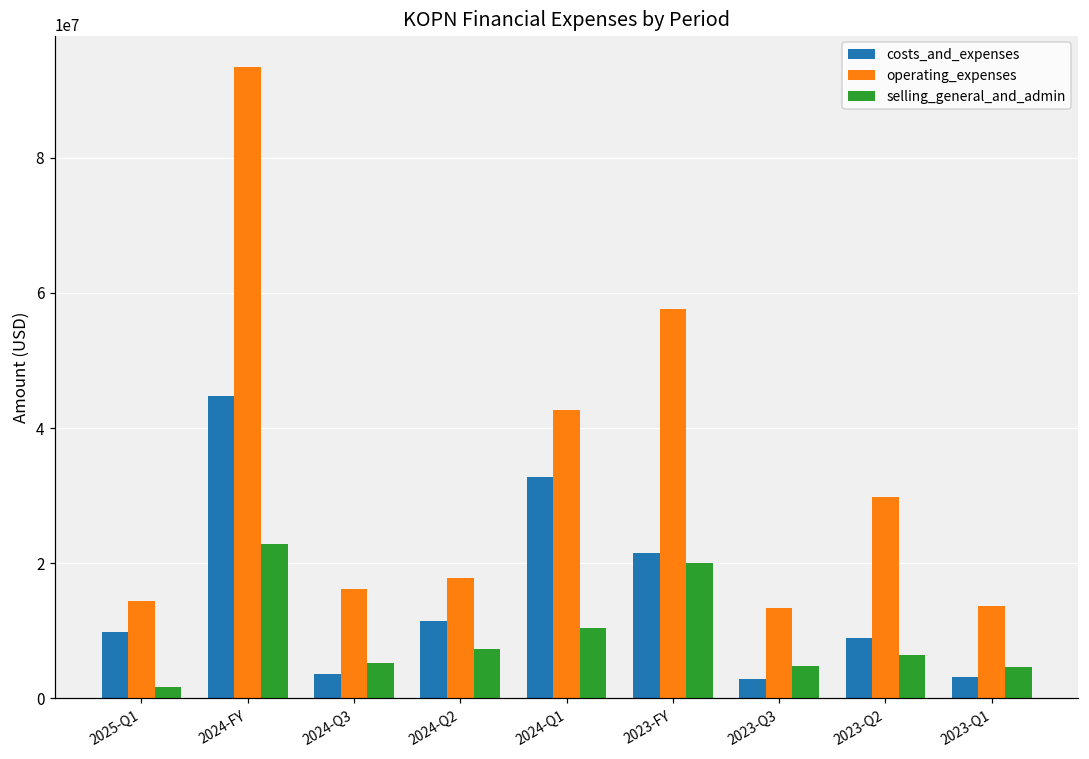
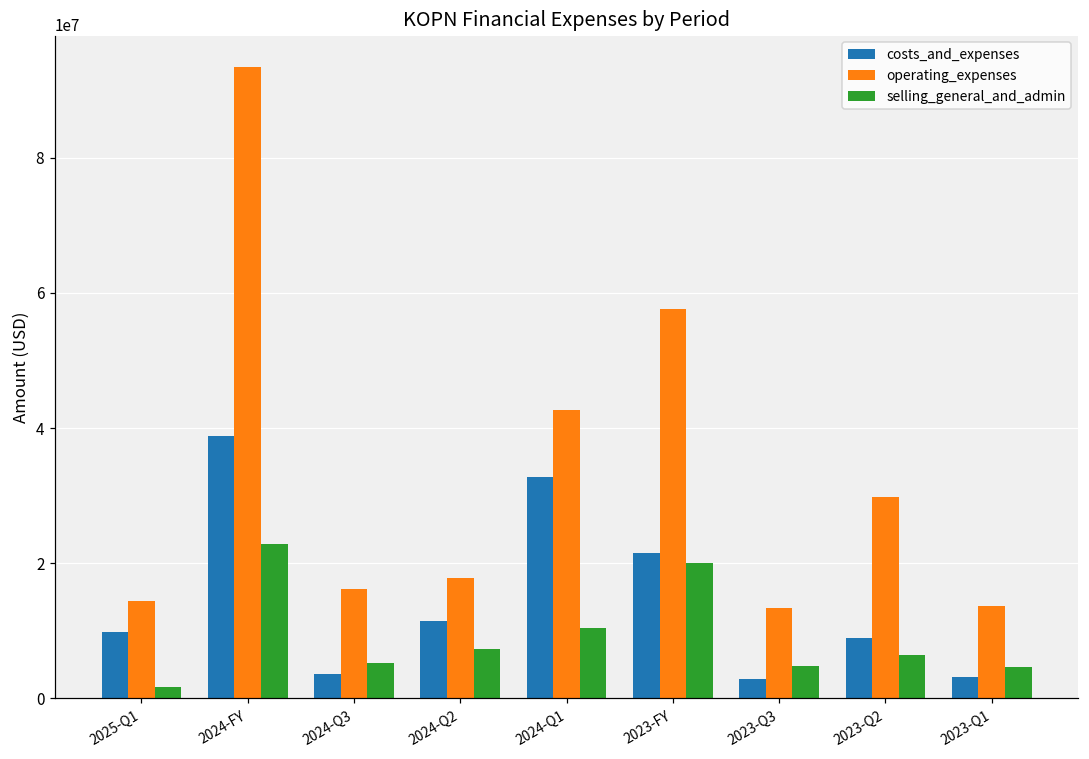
costs_and_expenses, 2024-FY: 45000000 -> 39000000
